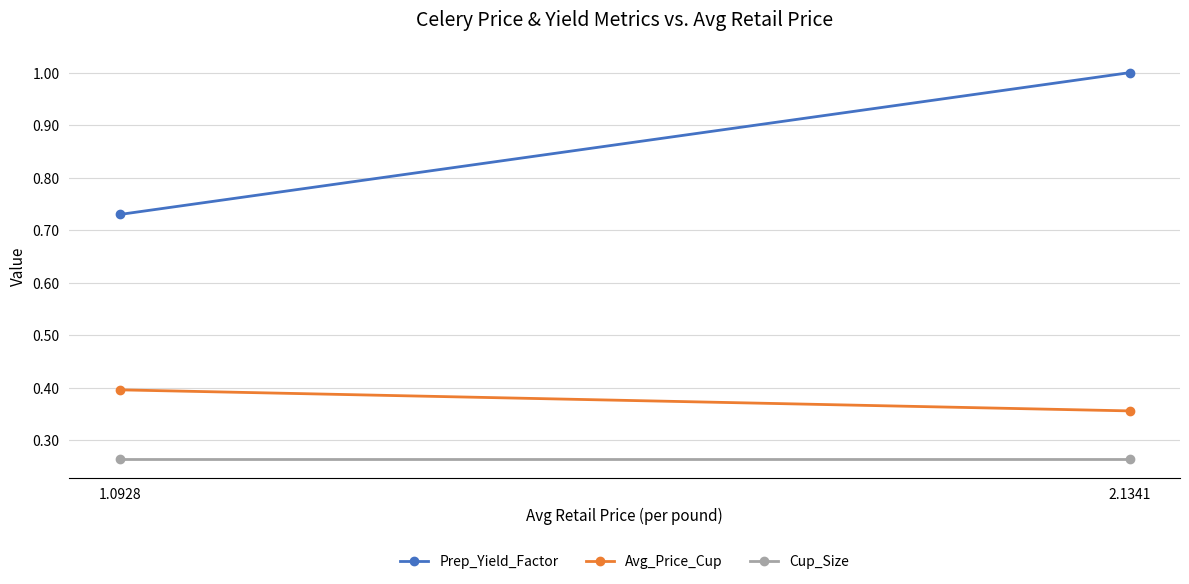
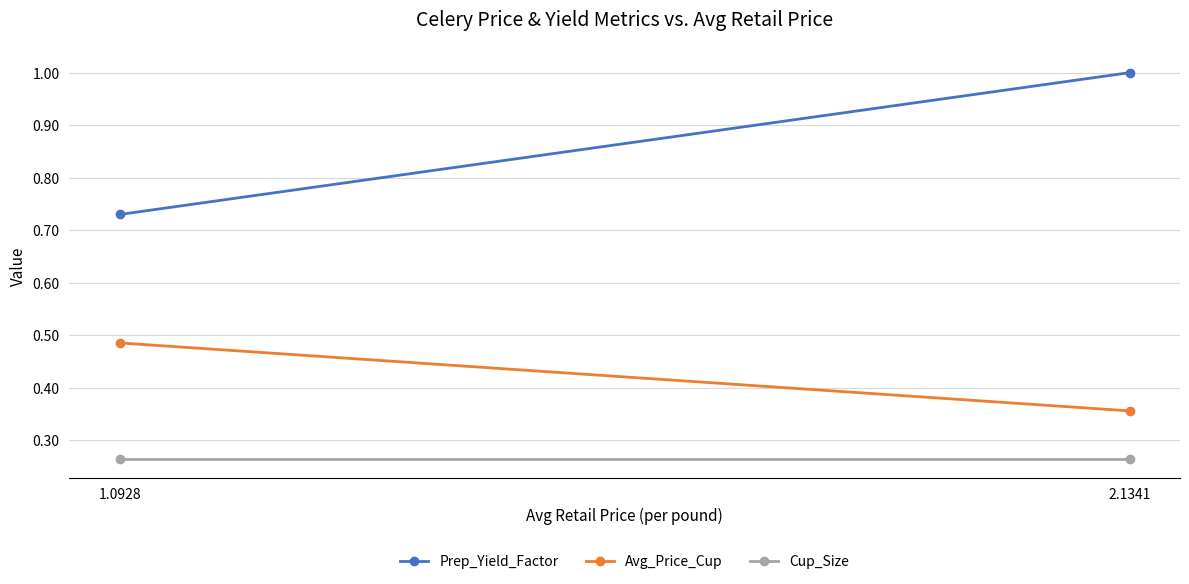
Avg_Price_Cup, 1.0928: 0.40 -> 0.49
